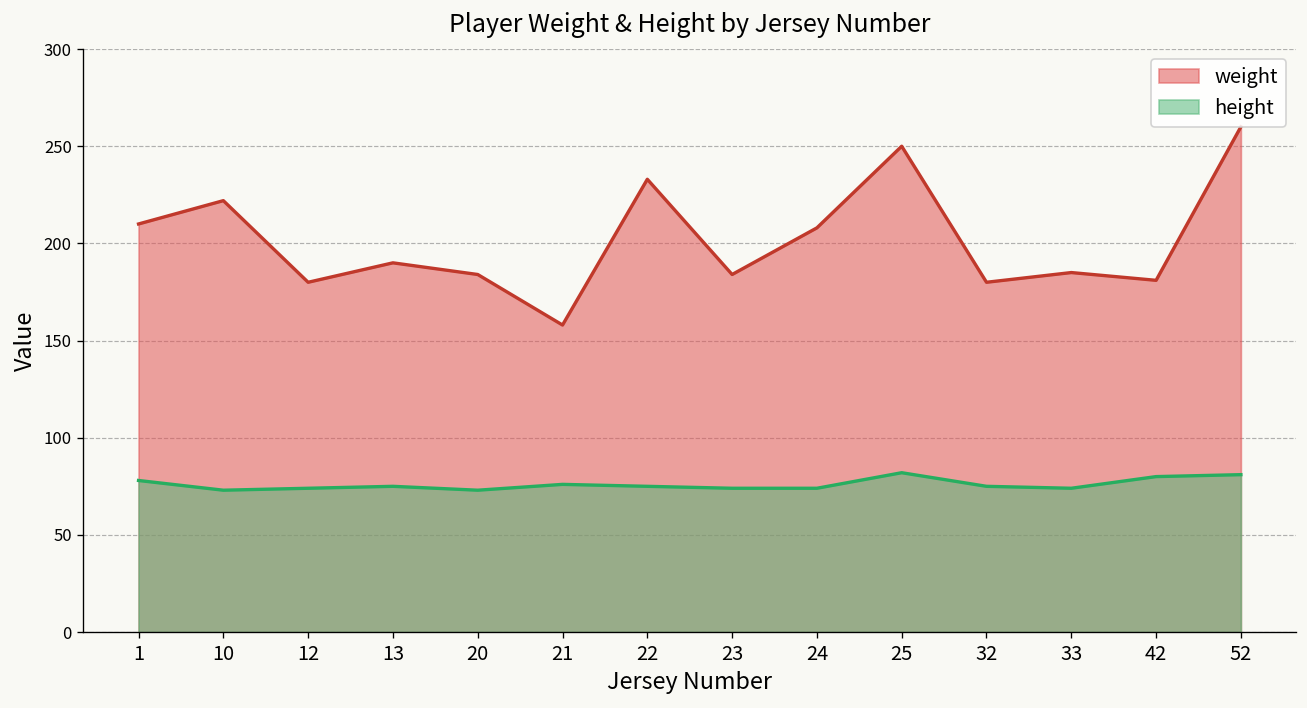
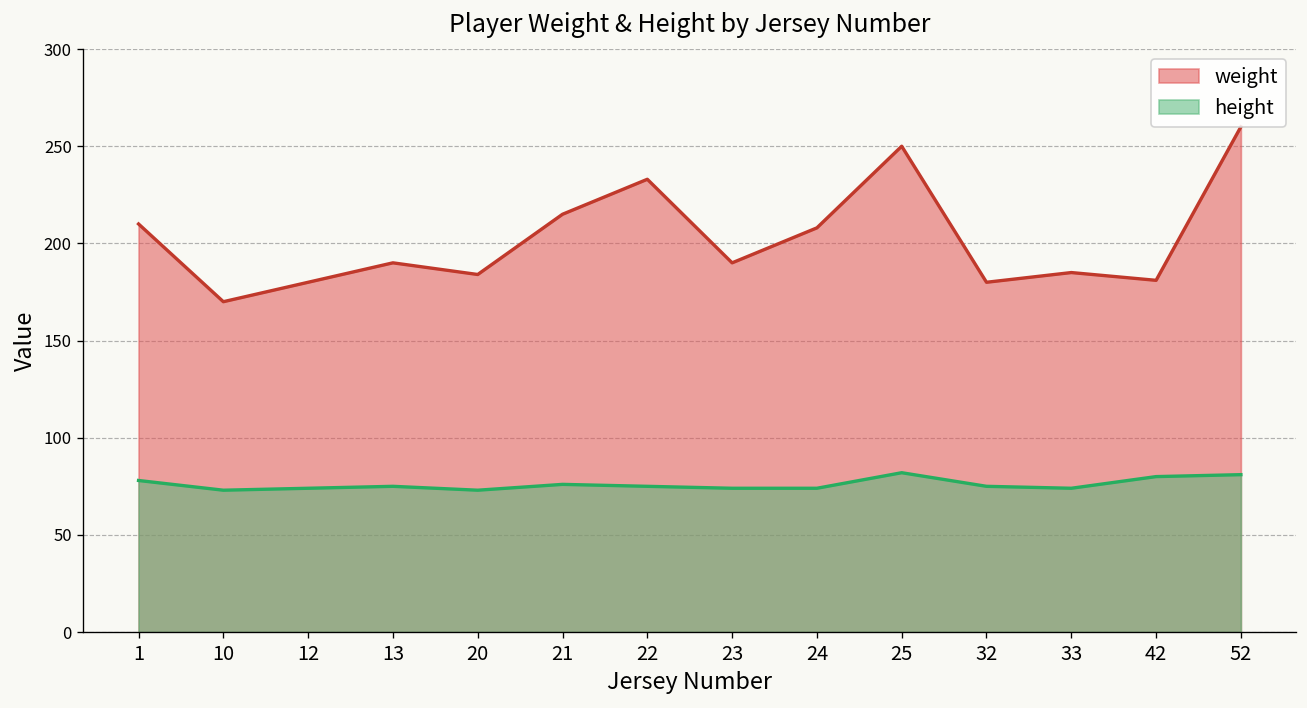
weight, 10: 222 -> 170
weight, 21: 158 -> 215
weight, 23: 184 -> 190
